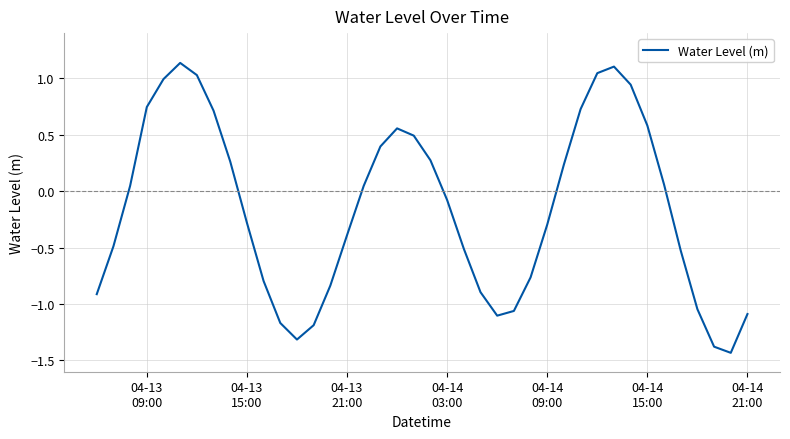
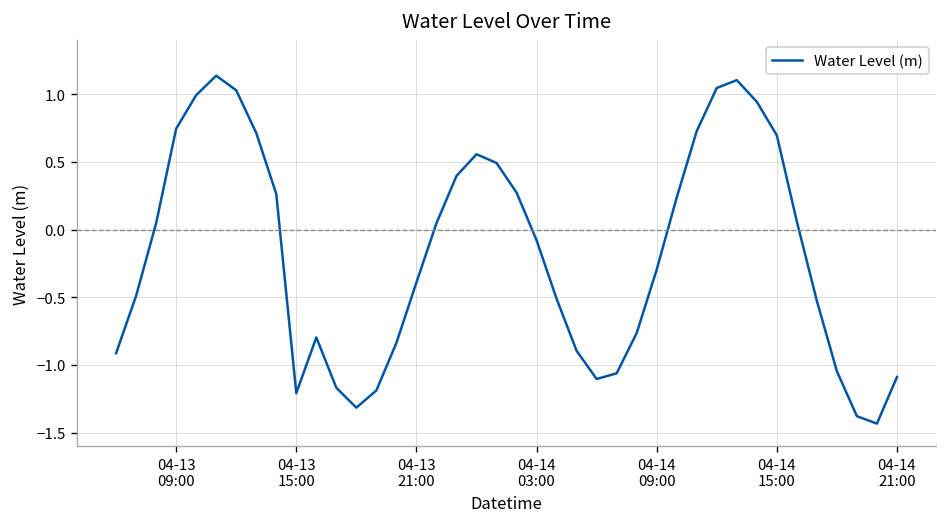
04-13 15:00: -0.28 -> -1.21
04-14 15:00: 0.58 -> 0.70
